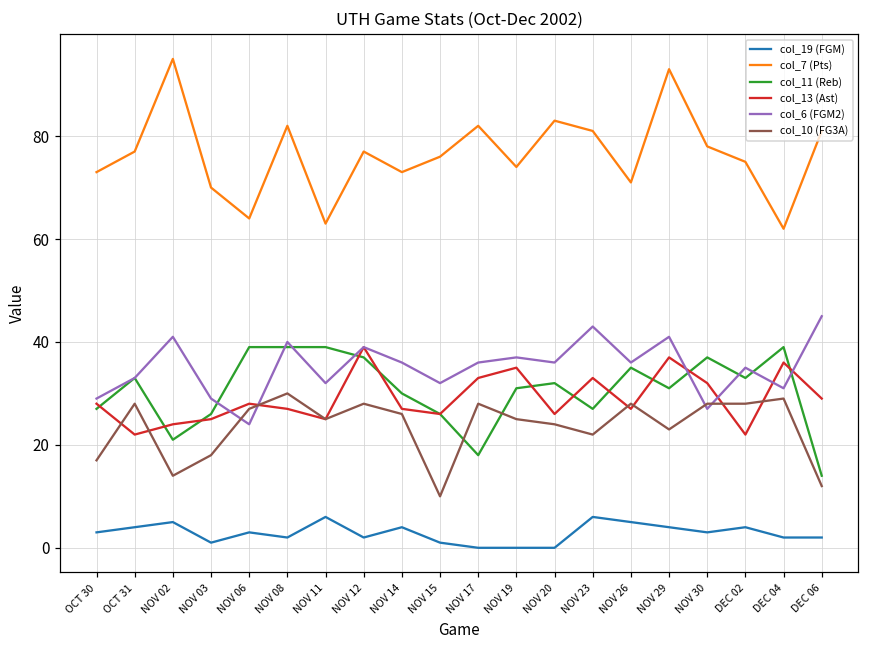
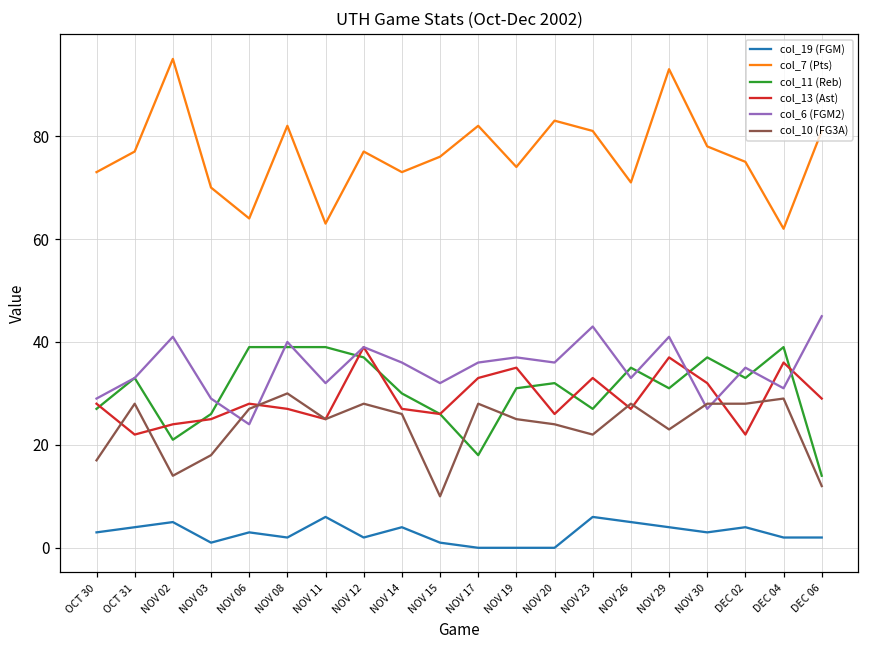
col_6 (FGM2), NOV 26: 36 -> 33
